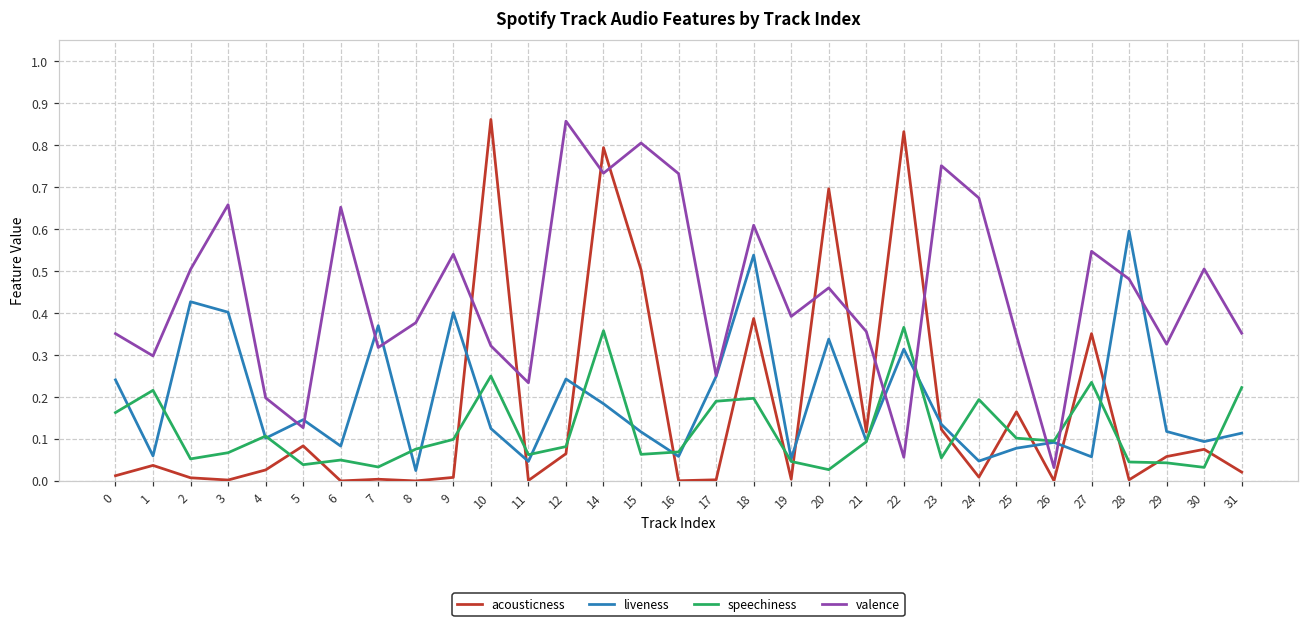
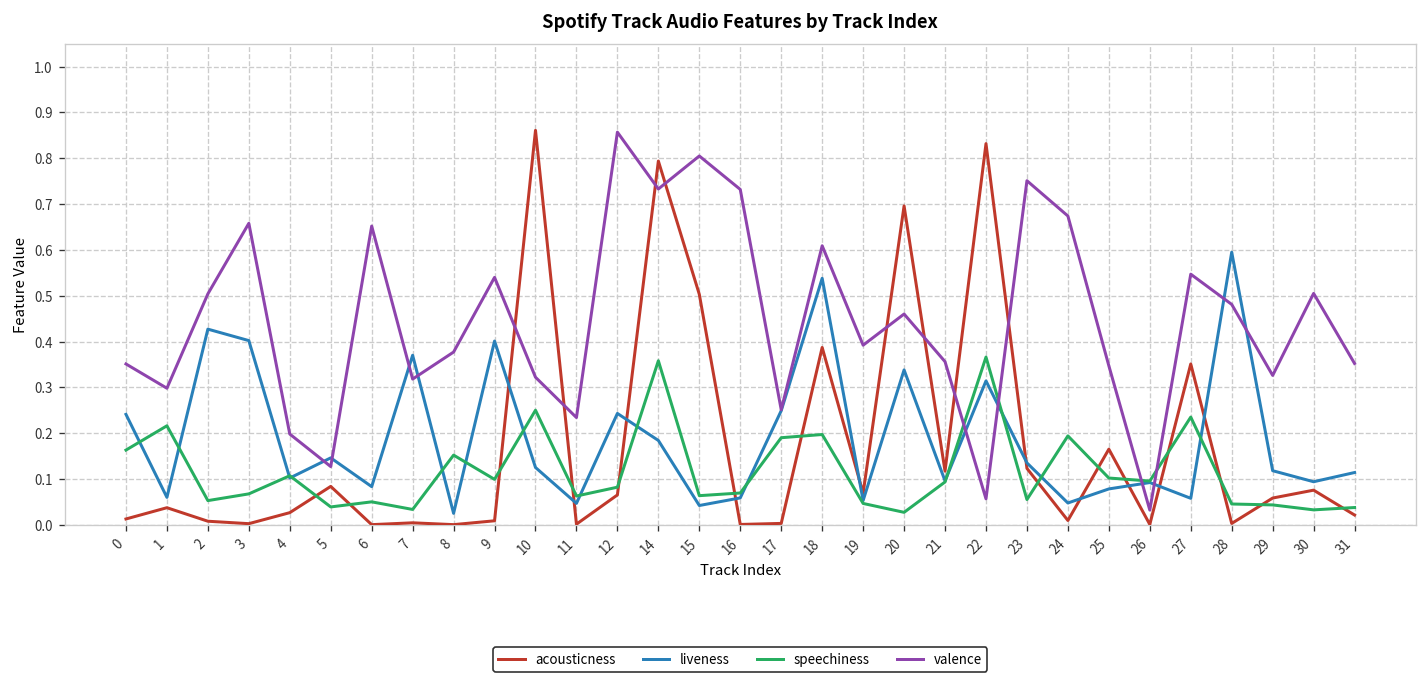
speechiness, 8: 0.08 -> 0.15
liveness, 15: 0.12 -> 0.04
acousticness, 19: 0.00 -> 0.07
speechiness, 31: 0.22 -> 0.04
